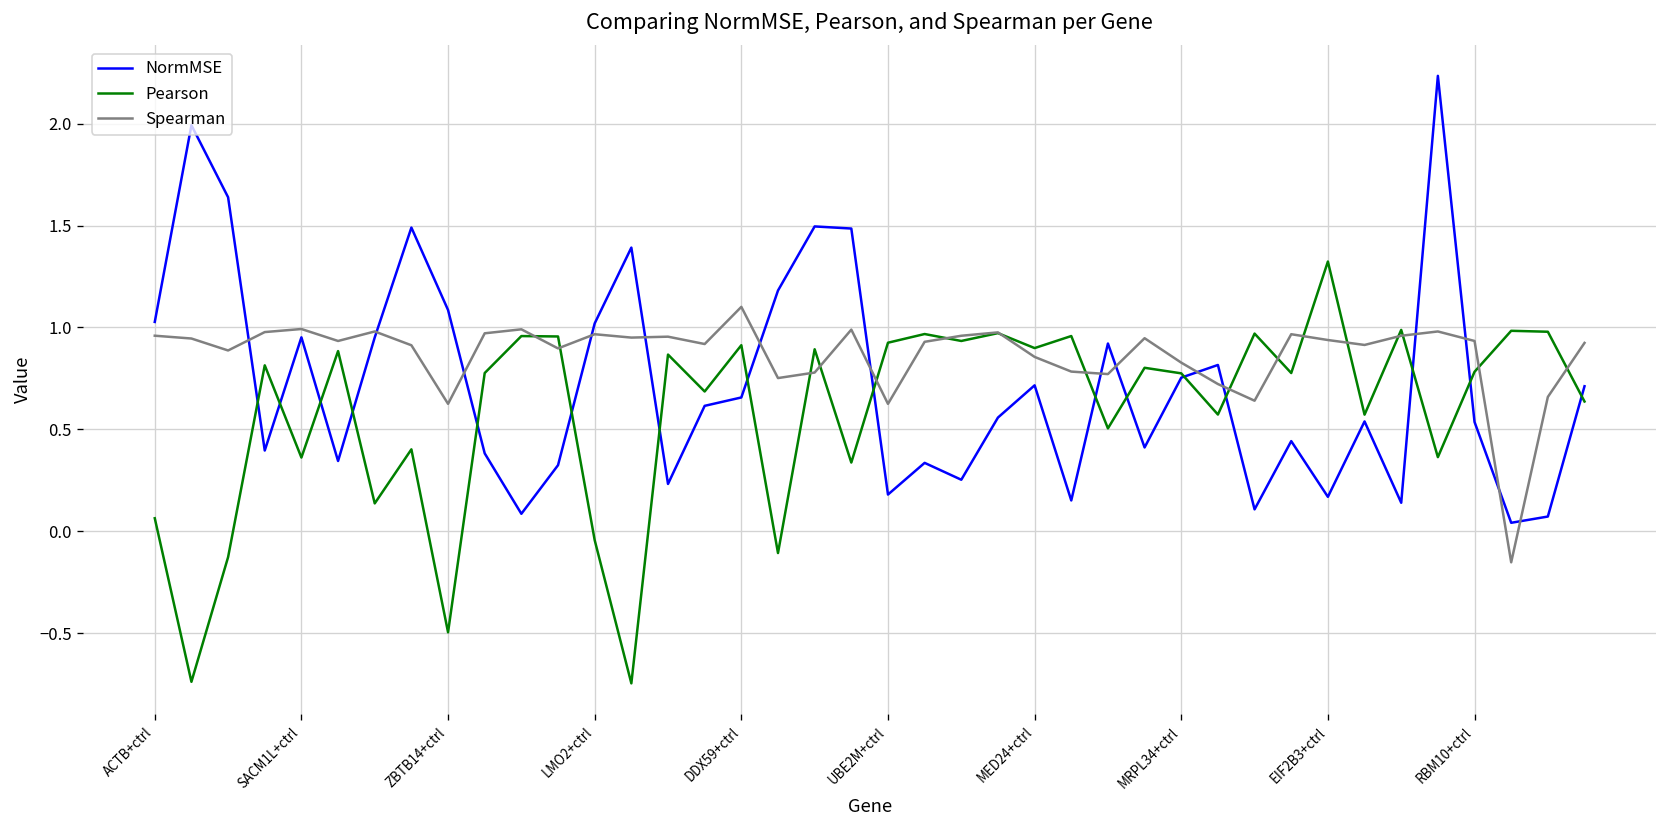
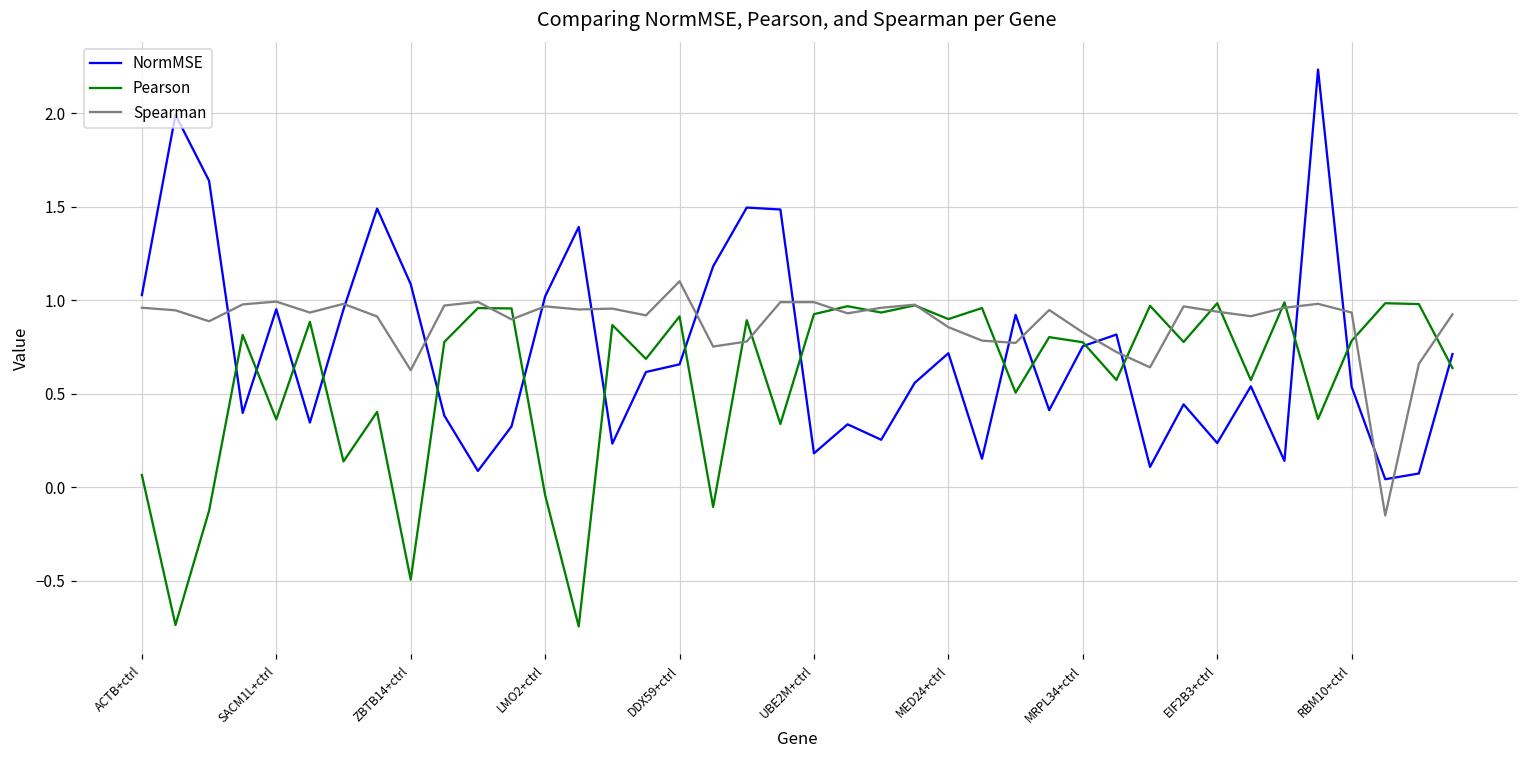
Spearman, UBE2M+ctrl: 0.63 -> 0.99
NormMSE, EIF2B3+ctrl: 0.17 -> 0.24
Pearson, EIF2B3+ctrl: 1.32 -> 0.98
